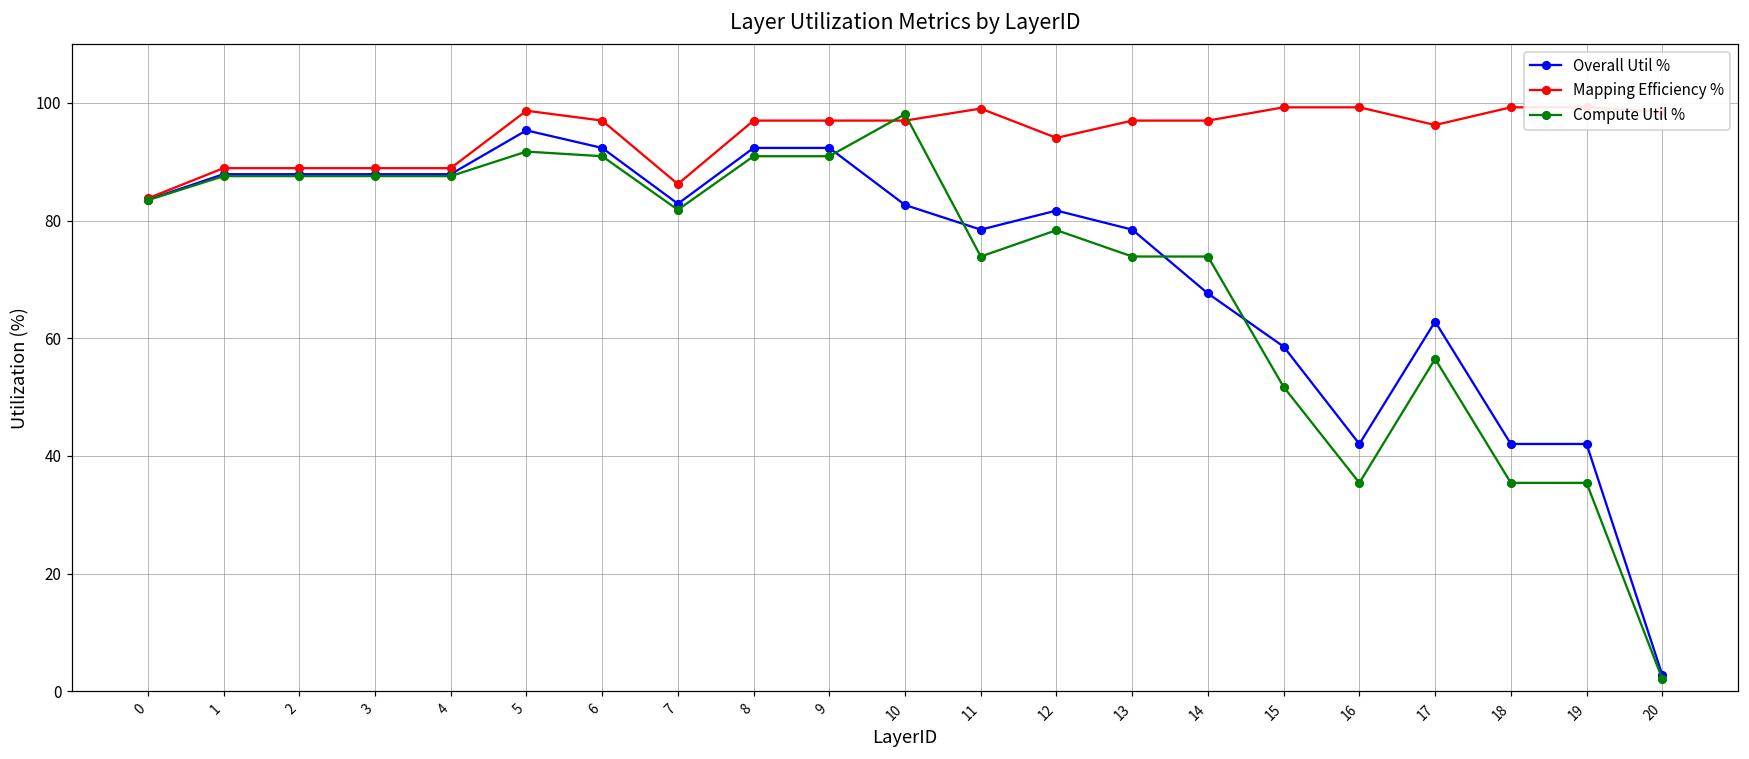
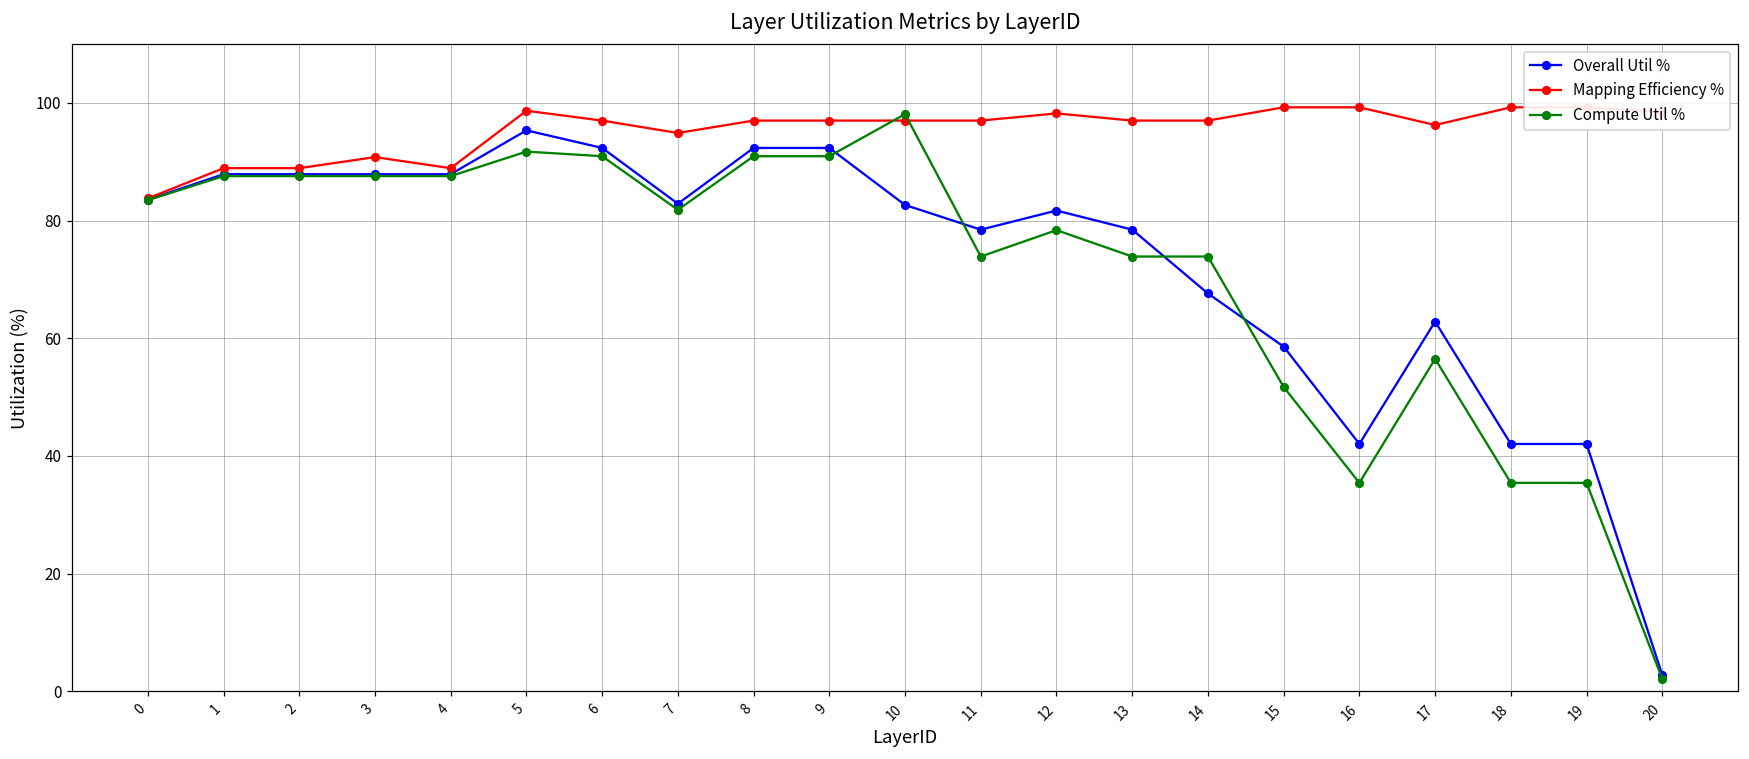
Mapping Efficiency %, 3: 89 -> 91
Mapping Efficiency %, 7: 86 -> 95
Mapping Efficiency %, 11: 99 -> 97
Mapping Efficiency %, 12: 94 -> 98
